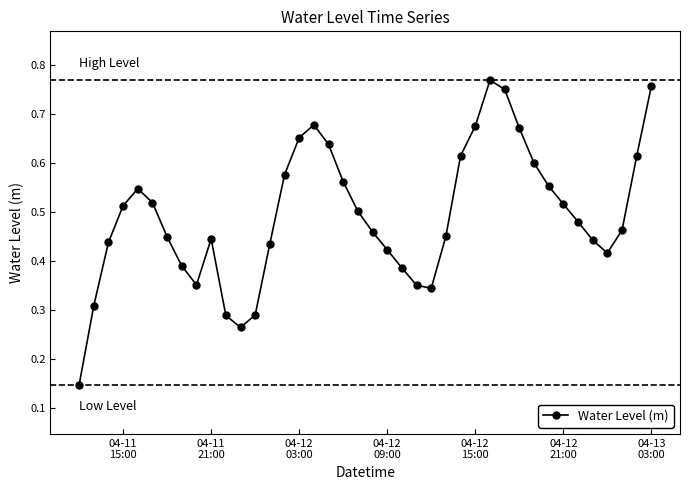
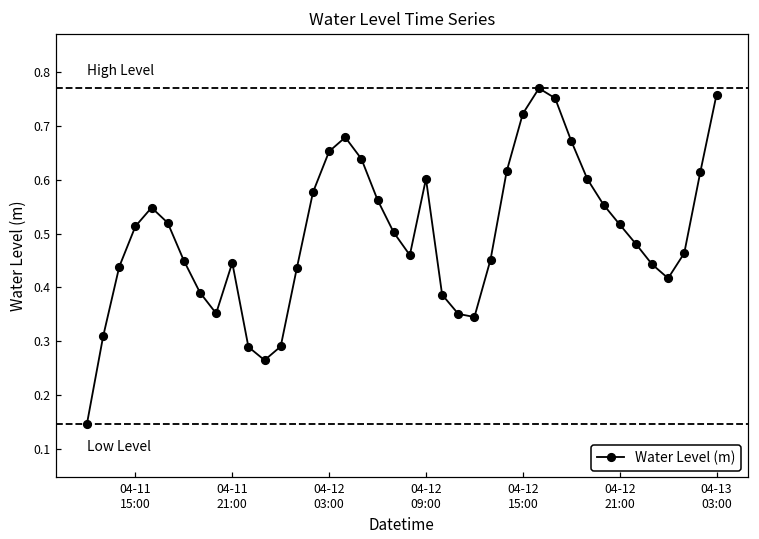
04-12 09:00: 0.42 -> 0.60
04-12 15:00: 0.68 -> 0.72
